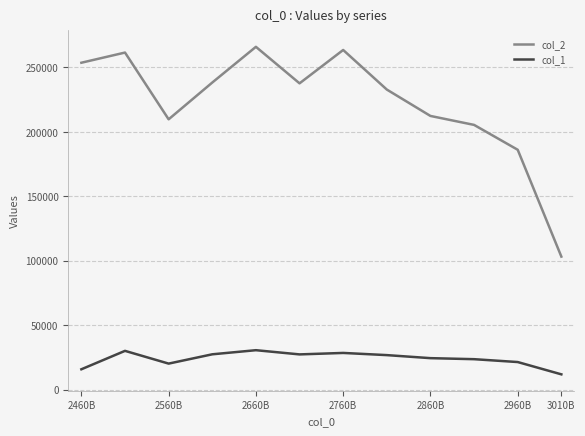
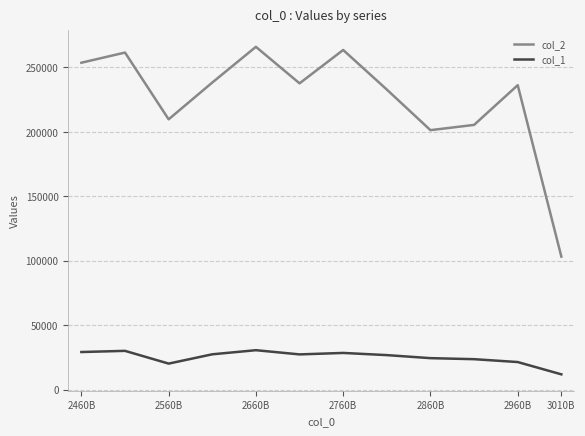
col_1, 2460B: 16000 -> 29000
col_2, 2860B: 212000 -> 201000
col_2, 2960B: 186000 -> 236000
